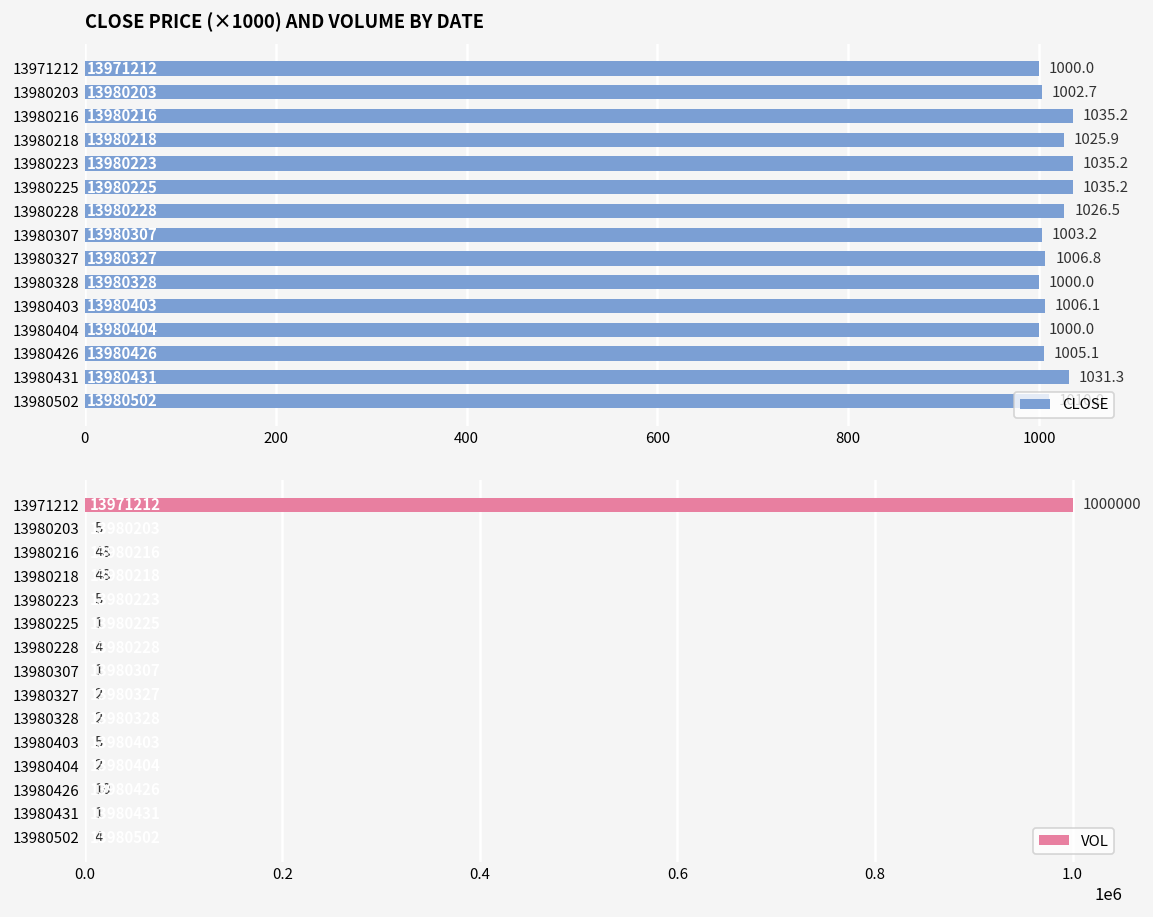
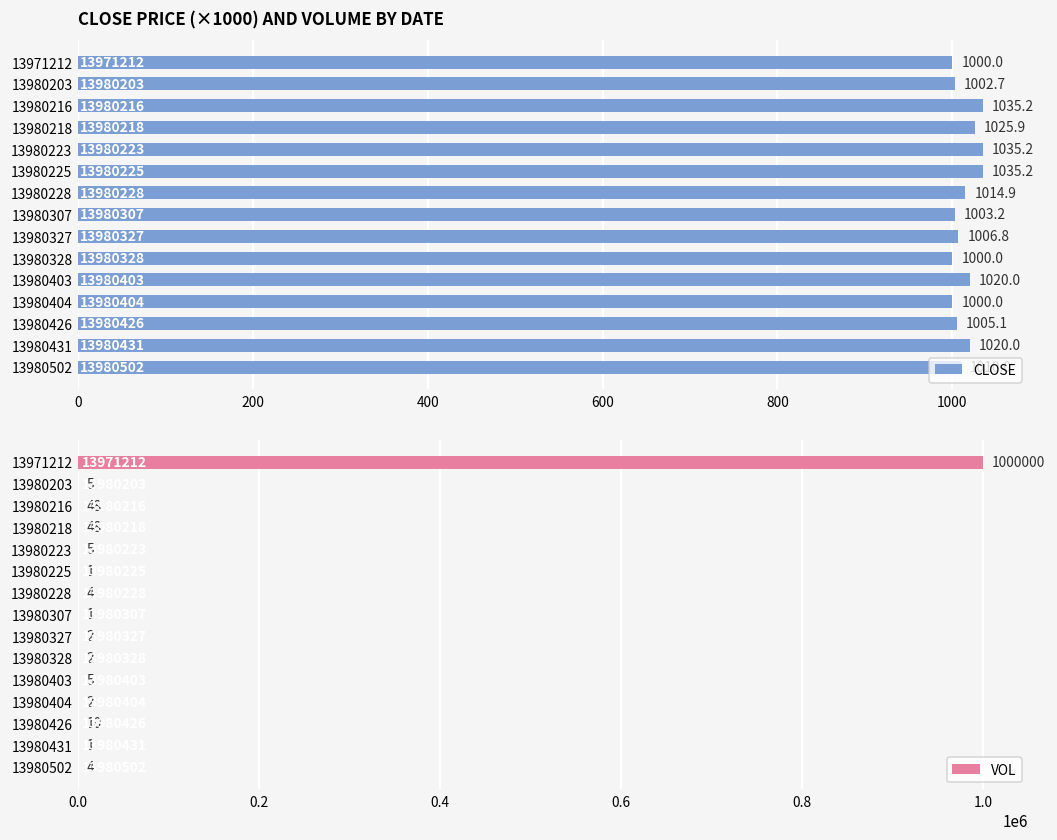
CLOSE PRICE (×1000) AND VOLUME BY DATE, 13980228: 1026.5 -> 1014.9
CLOSE PRICE (×1000) AND VOLUME BY DATE, 13980403: 1006.1 -> 1020.0
CLOSE PRICE (×1000) AND VOLUME BY DATE, 13980431: 1031.3 -> 1020.0
